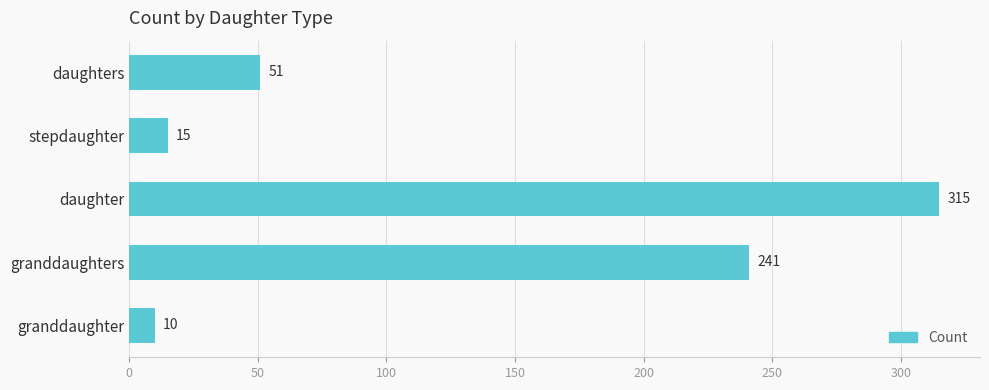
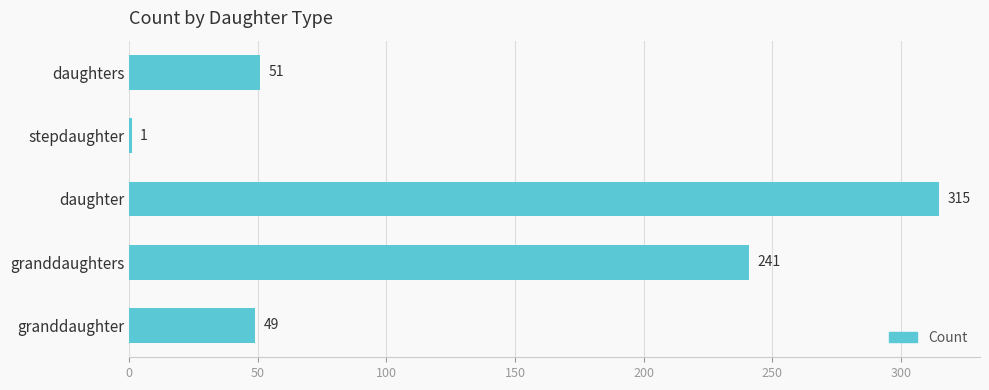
stepdaughter: 15 -> 1
granddaughter: 10 -> 49
